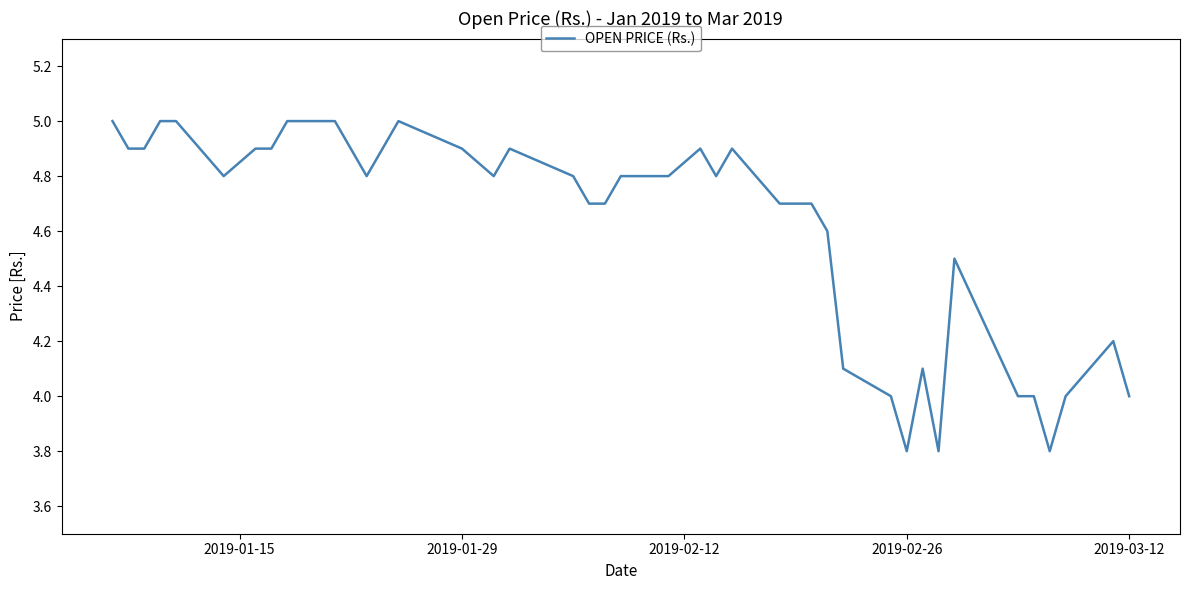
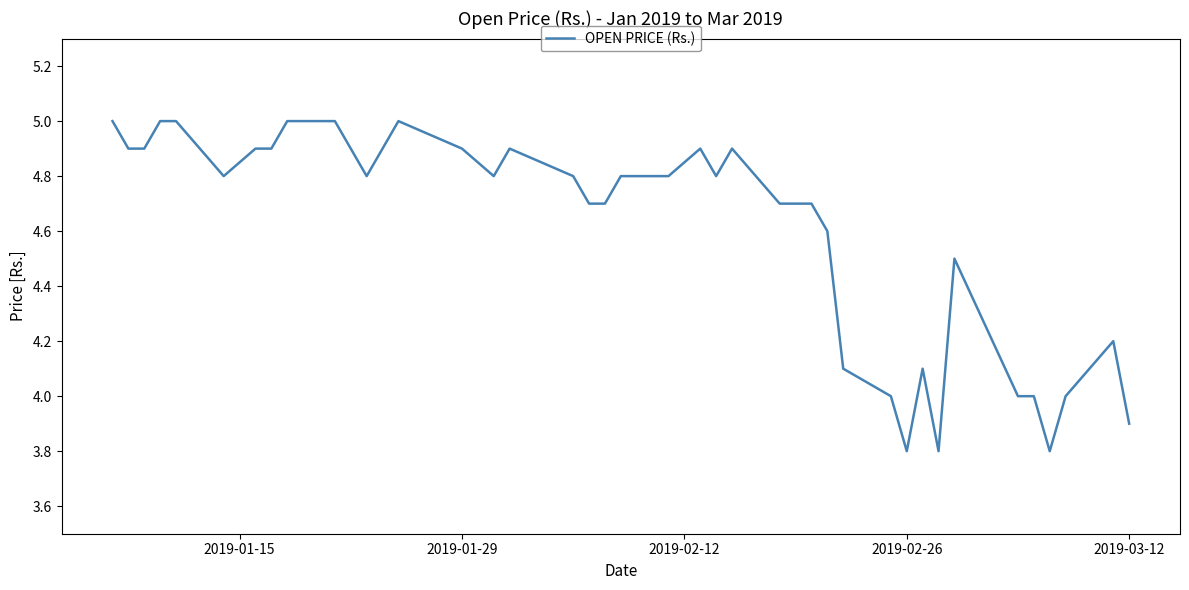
2019-03-12: 4.0 -> 3.9
